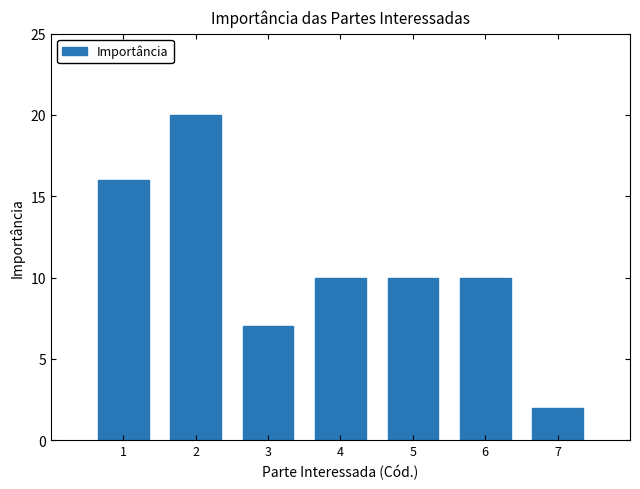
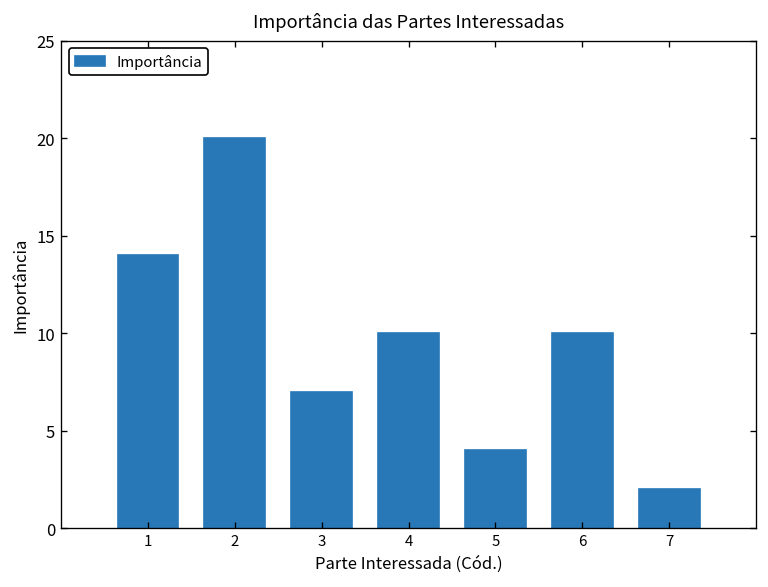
1: 16 -> 14
5: 10 -> 4
